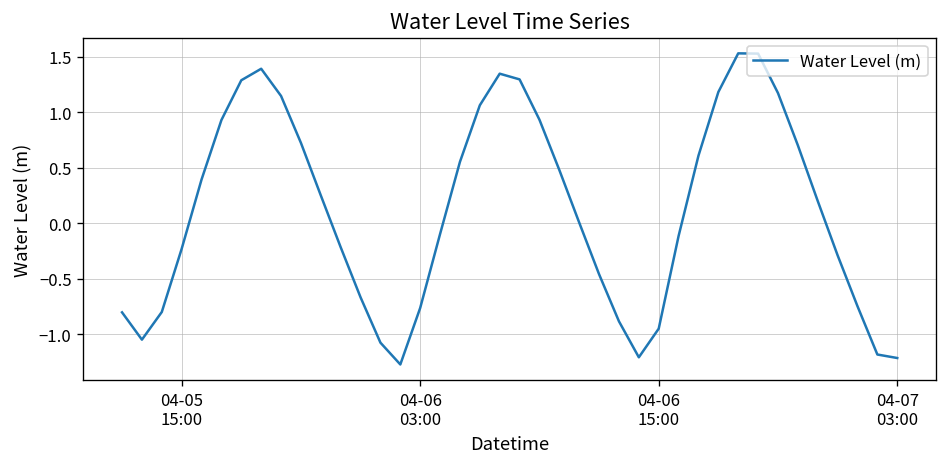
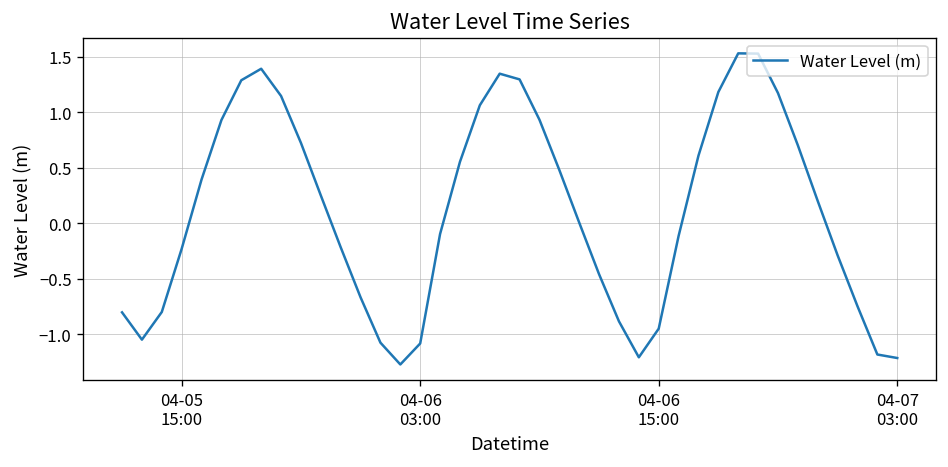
04-06 03:00: -0.8 -> -1.1
